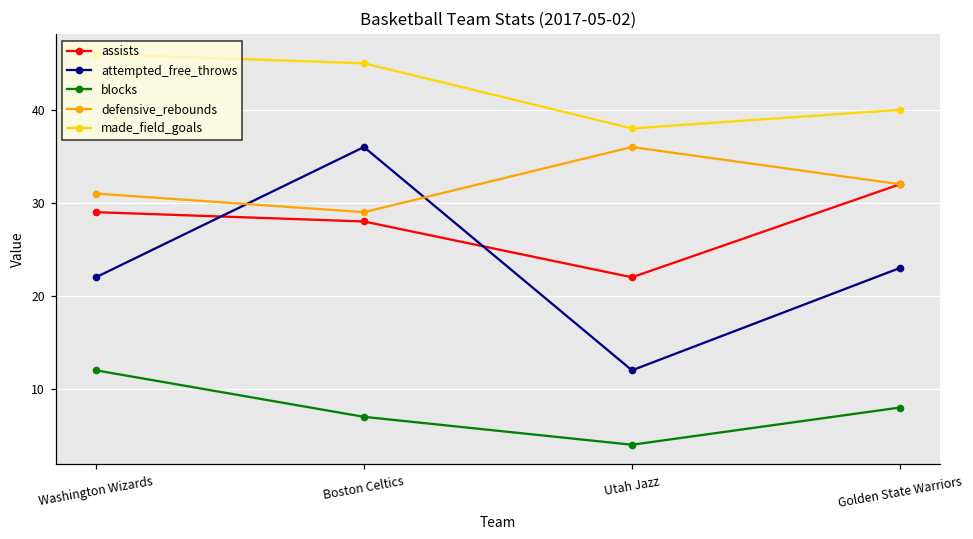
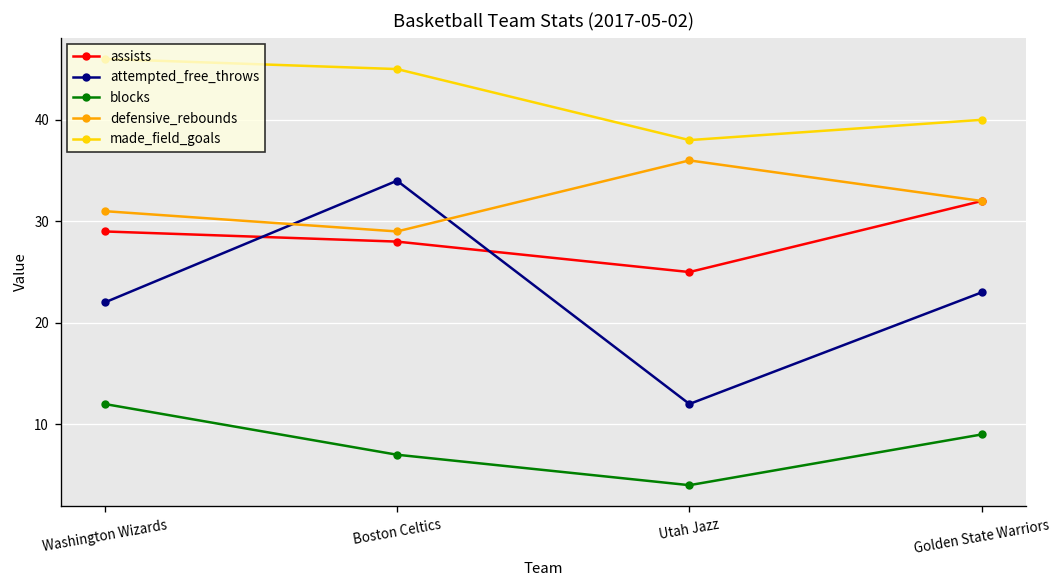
attempted_free_throws, Boston Celtics: 36 -> 34
assists, Utah Jazz: 22 -> 25
blocks, Golden State Warriors: 8 -> 9
